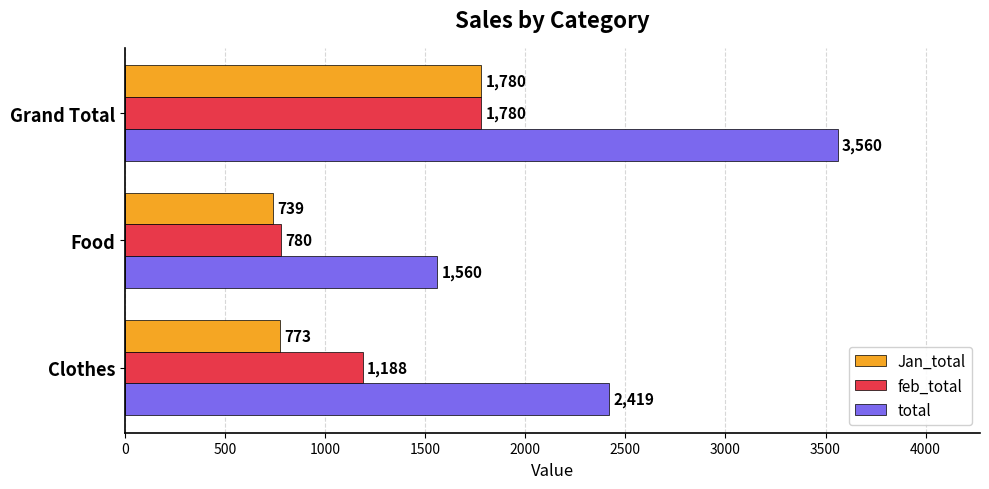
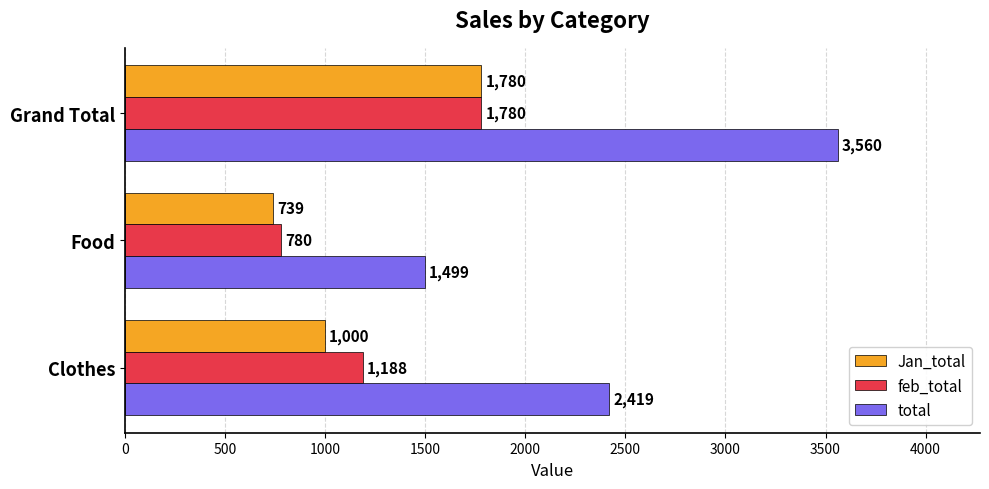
total, Food: 1,560 -> 1,499
Jan_total, Clothes: 773 -> 1,000
